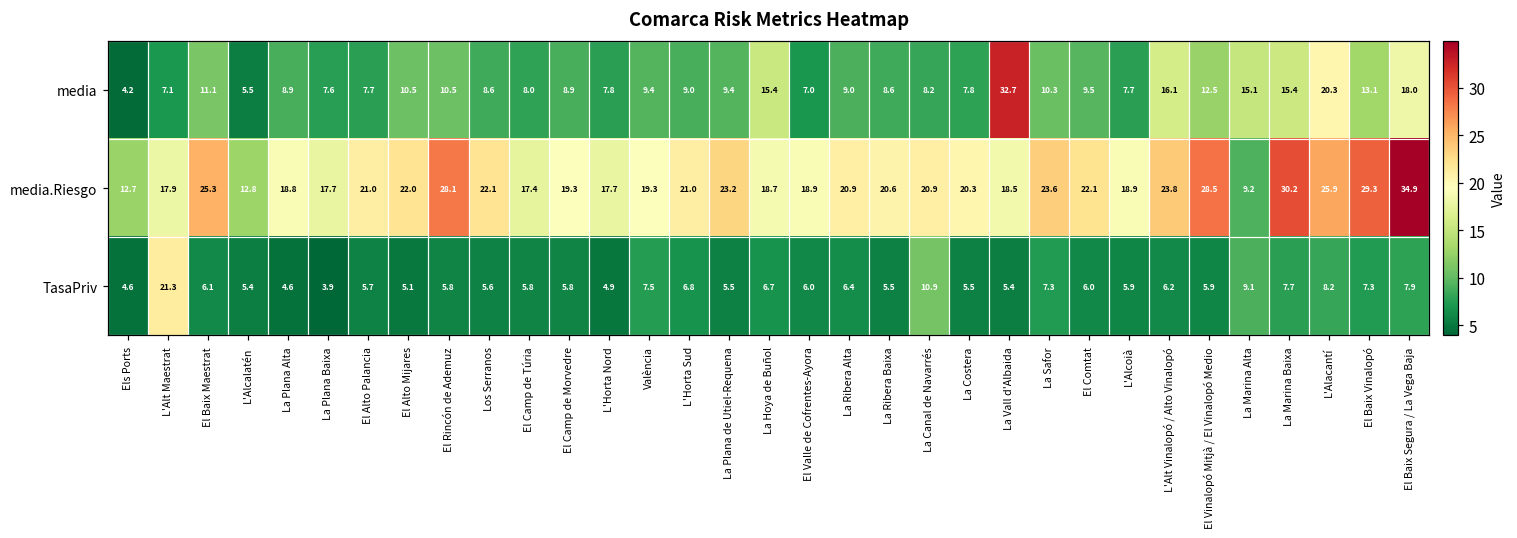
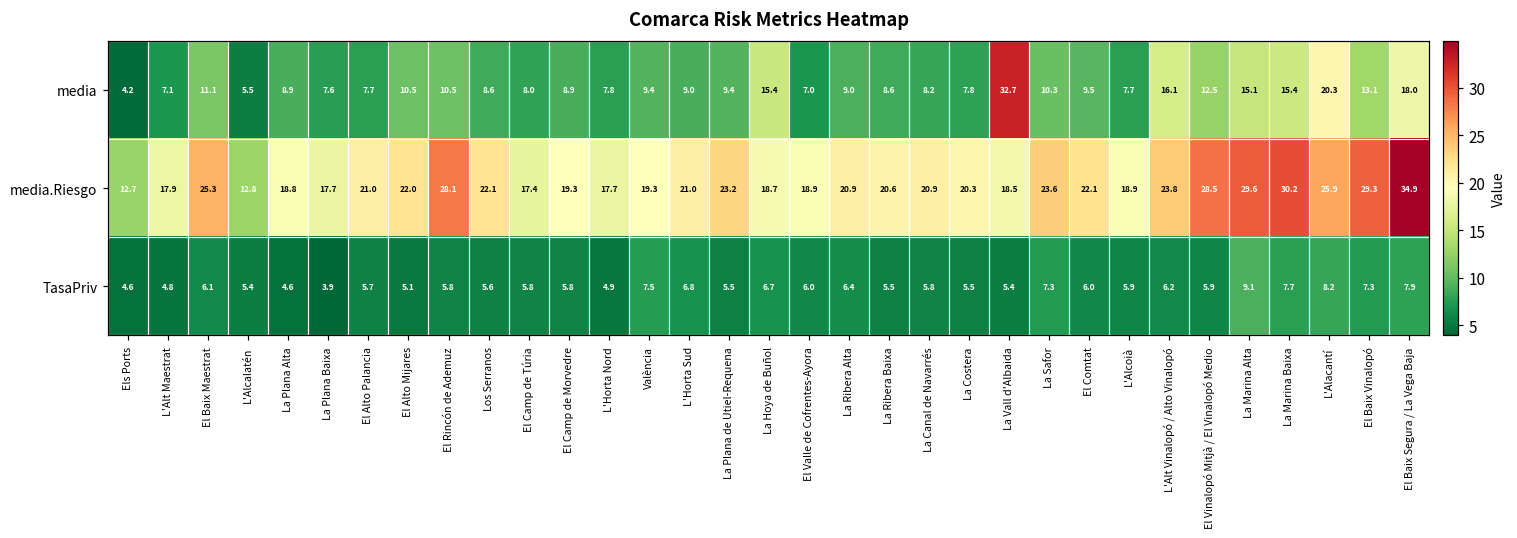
media.Riesgo, La Marina Alta: 9.2 -> 29.6
TasaPriv, L'Alt Maestrat: 21.3 -> 4.8
TasaPriv, La Canal de Navarrés: 10.9 -> 5.8
